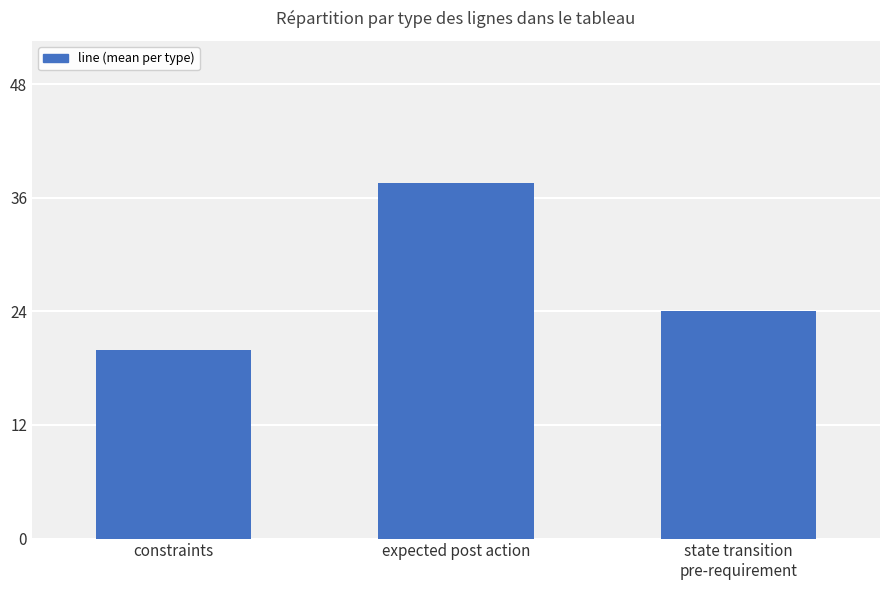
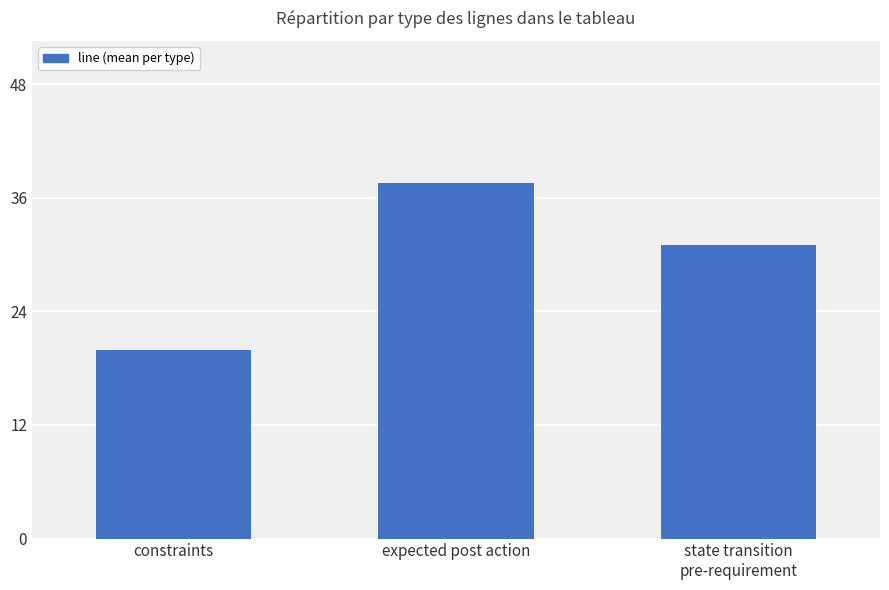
state transition pre-requirement: 24 -> 31
